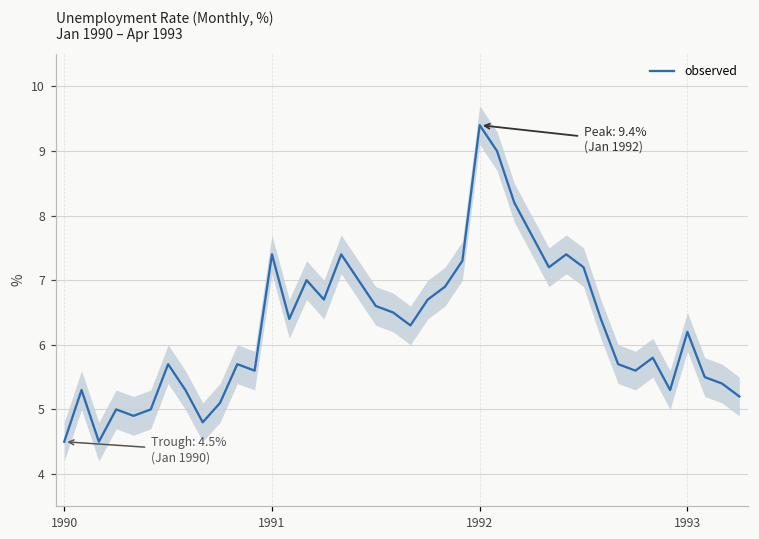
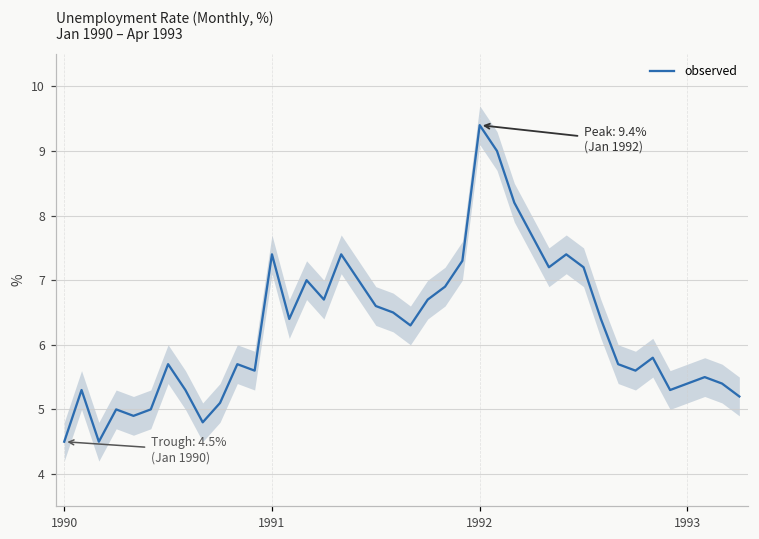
observed, 1993: 6.2 -> 5.4
